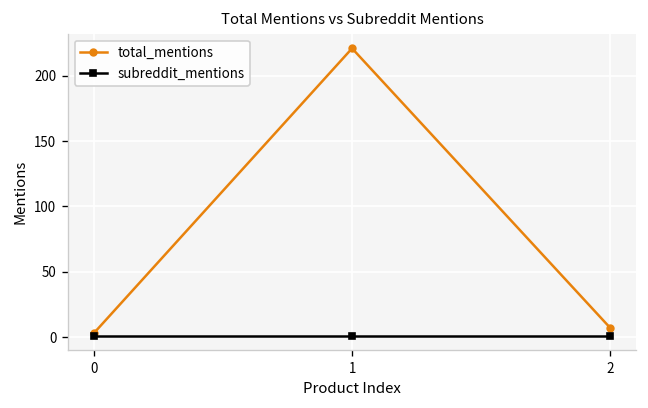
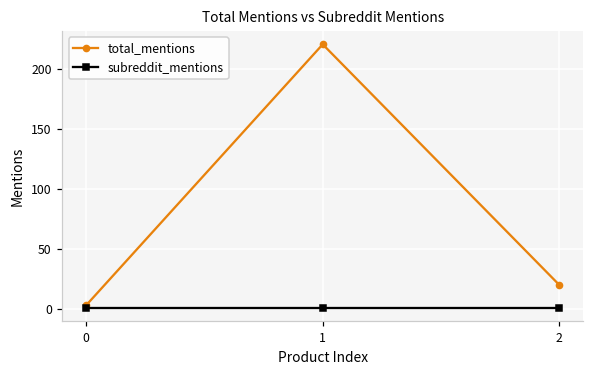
total_mentions, 2: 7 -> 20
